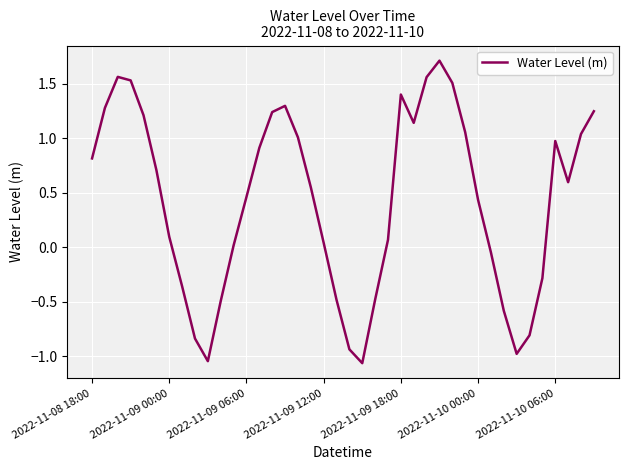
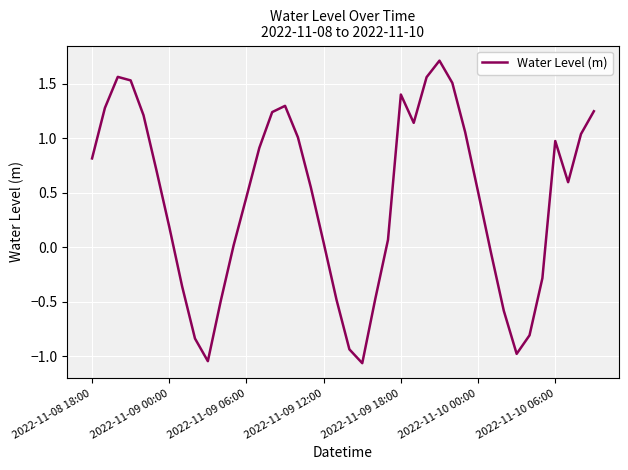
2022-11-09 00:00: 0.10 -> 0.19
2022-11-10 00:00: 0.44 -> 0.51
